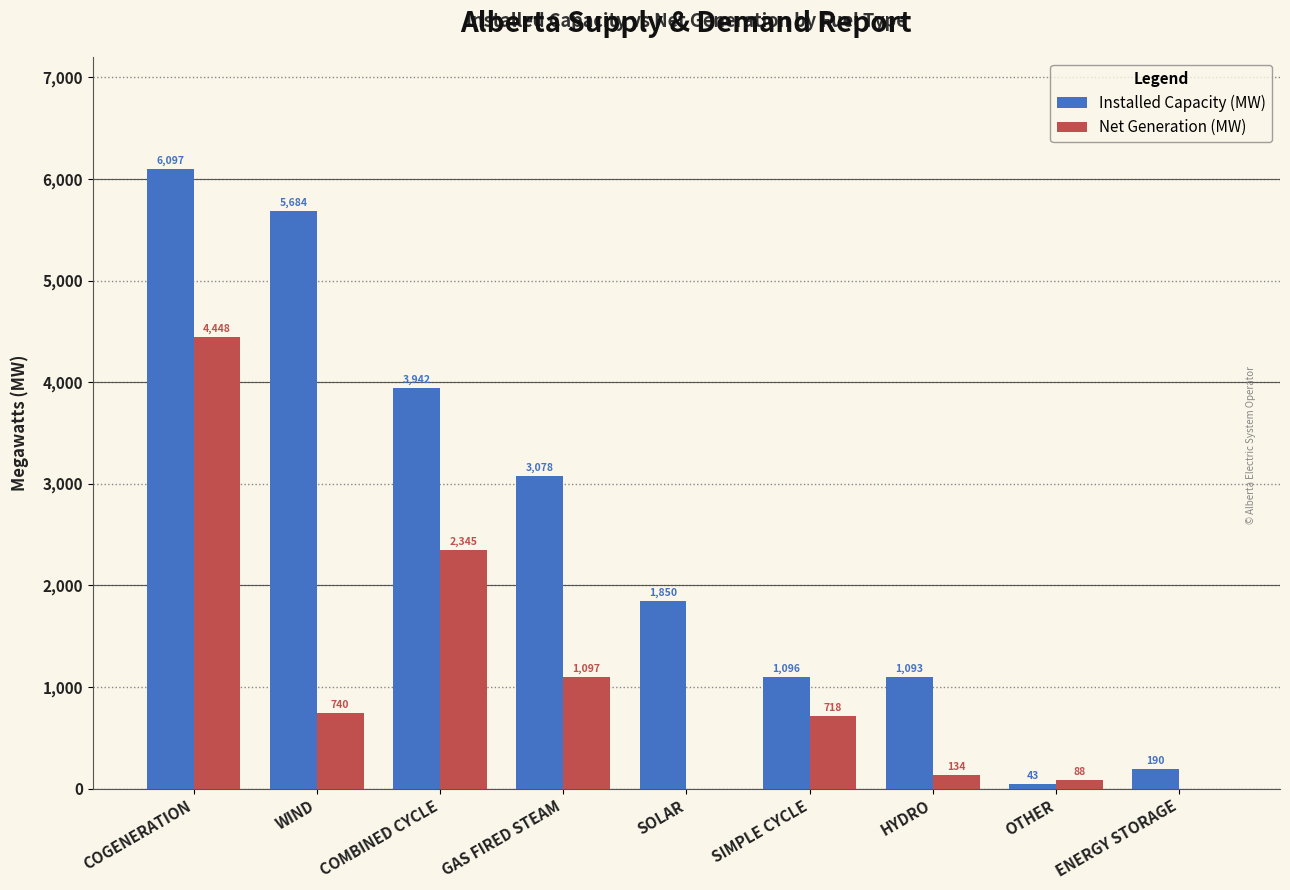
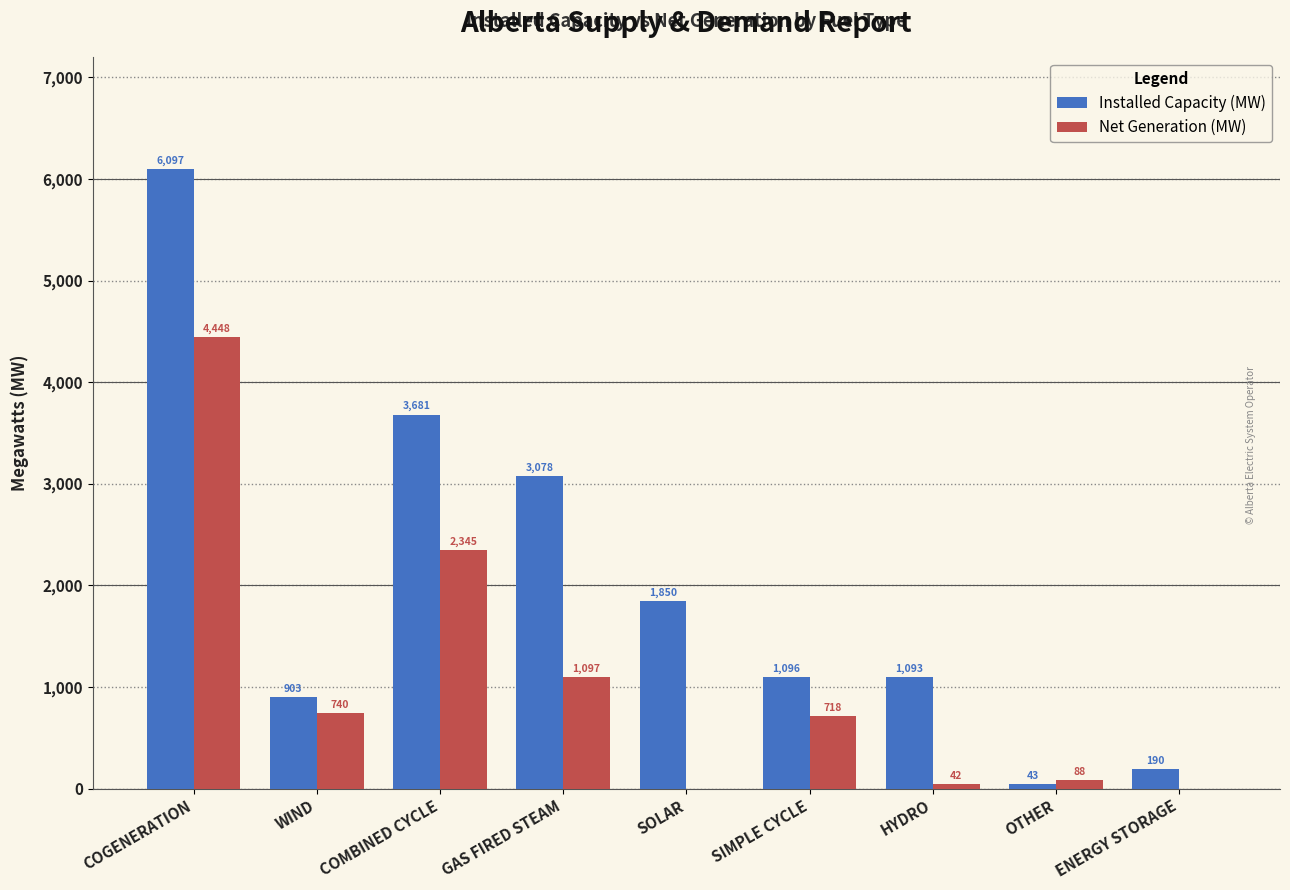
Installed Capacity (MW), WIND: 5,684 -> 903
Installed Capacity (MW), COMBINED CYCLE: 3,942 -> 3,681
Net Generation (MW), HYDRO: 134 -> 42
